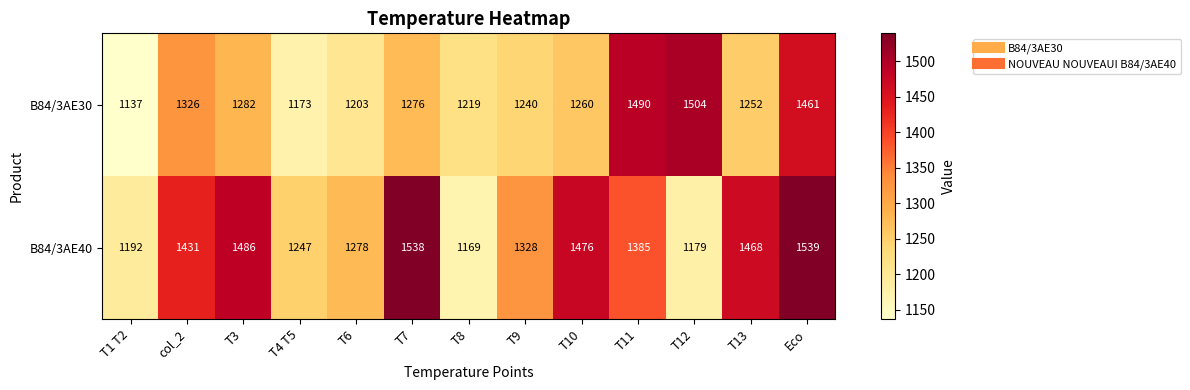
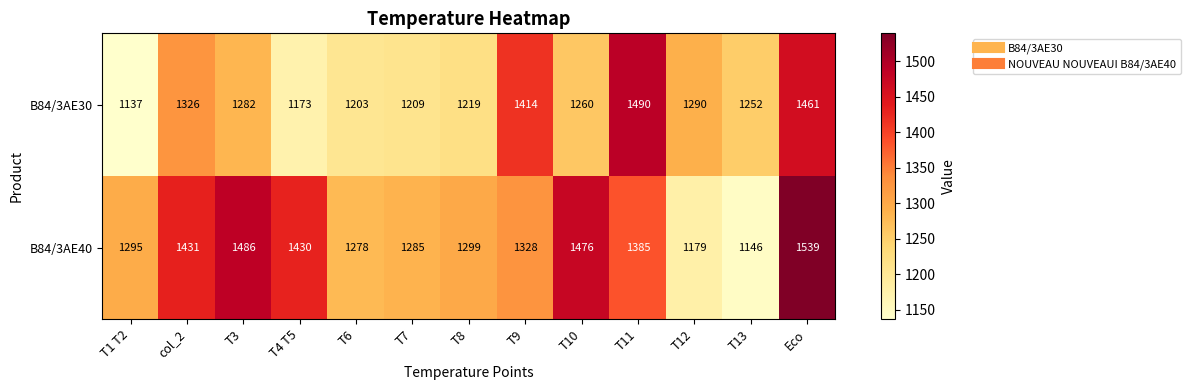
B84/3AE30, T7: 1276 -> 1209
B84/3AE30, T9: 1240 -> 1414
B84/3AE30, T12: 1504 -> 1290
B84/3AE40, T1 T2: 1192 -> 1295
B84/3AE40, T4 T5: 1247 -> 1430
B84/3AE40, T7: 1538 -> 1285
B84/3AE40, T8: 1169 -> 1299
B84/3AE40, T13: 1468 -> 1146
